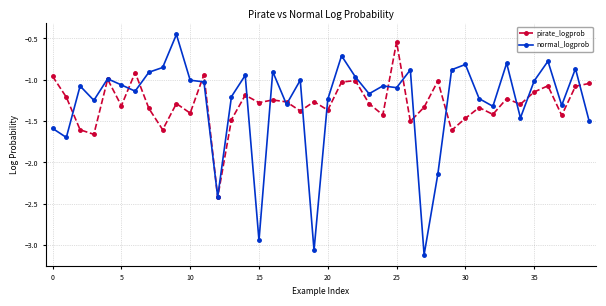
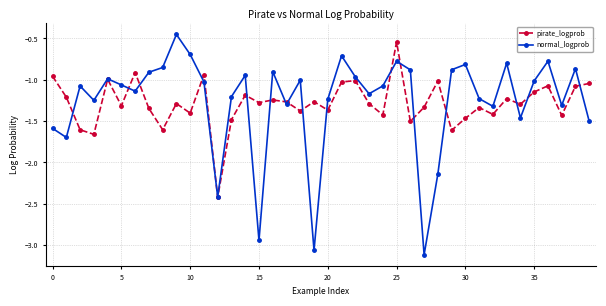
normal_logprob, 10: -1.0 -> -0.7
normal_logprob, 25: -1.1 -> -0.8
